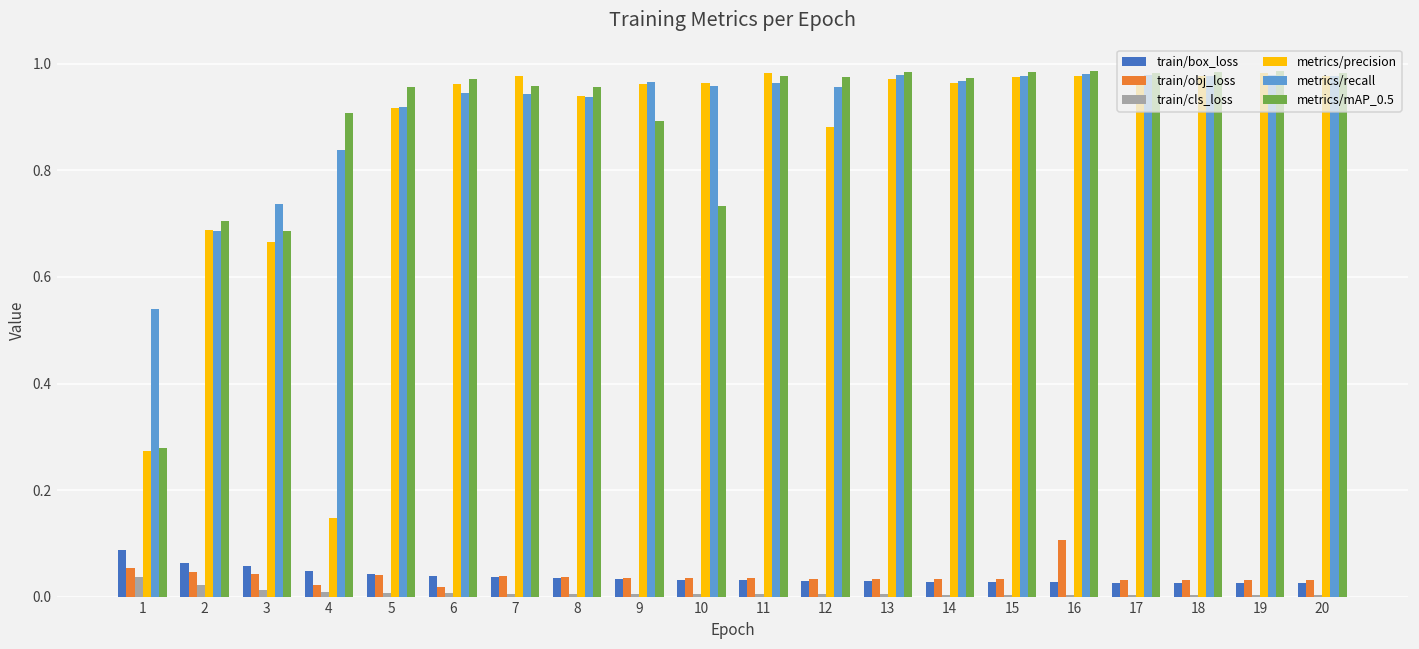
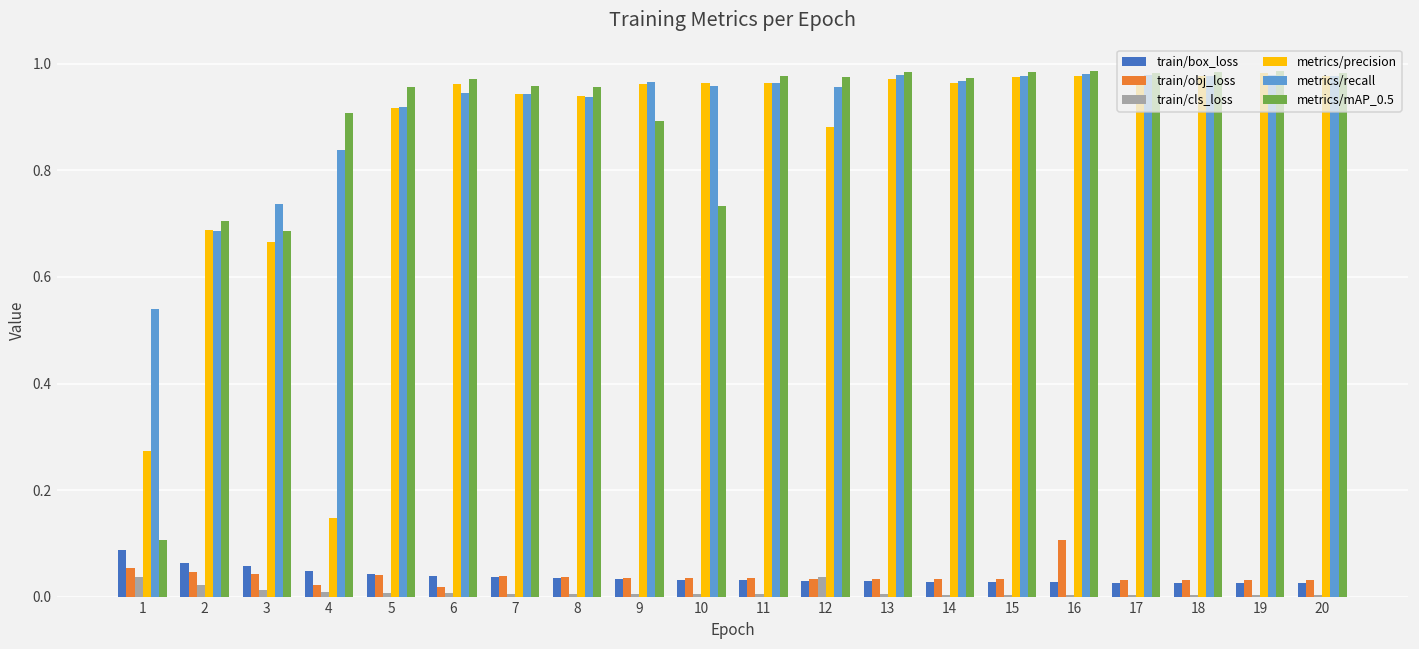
metrics/mAP_0.5, 1: 0.28 -> 0.11
metrics/precision, 7: 0.98 -> 0.94
metrics/precision, 11: 0.98 -> 0.96
train/cls_loss, 12: 0.00 -> 0.04
